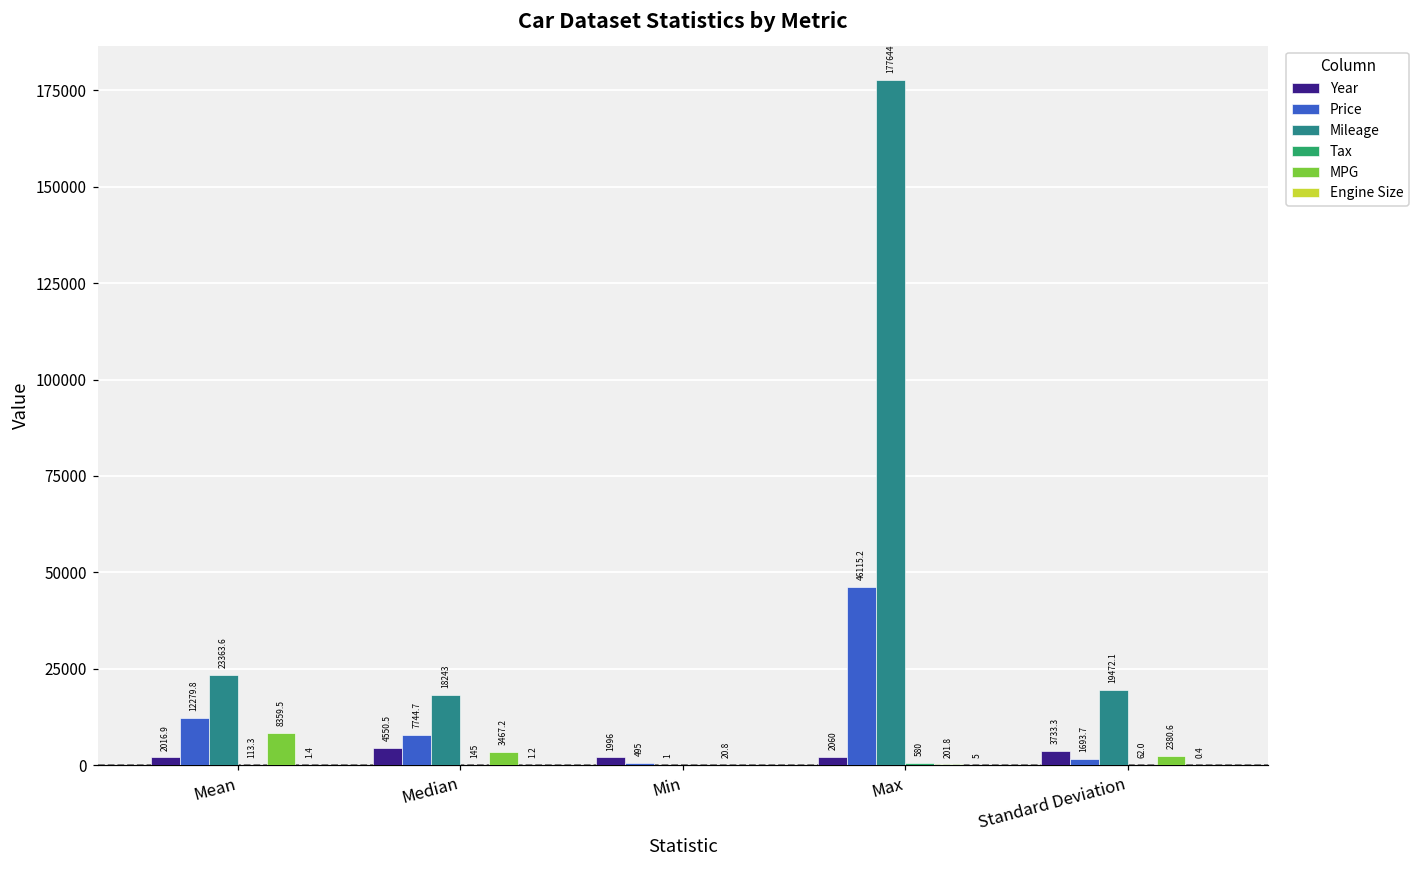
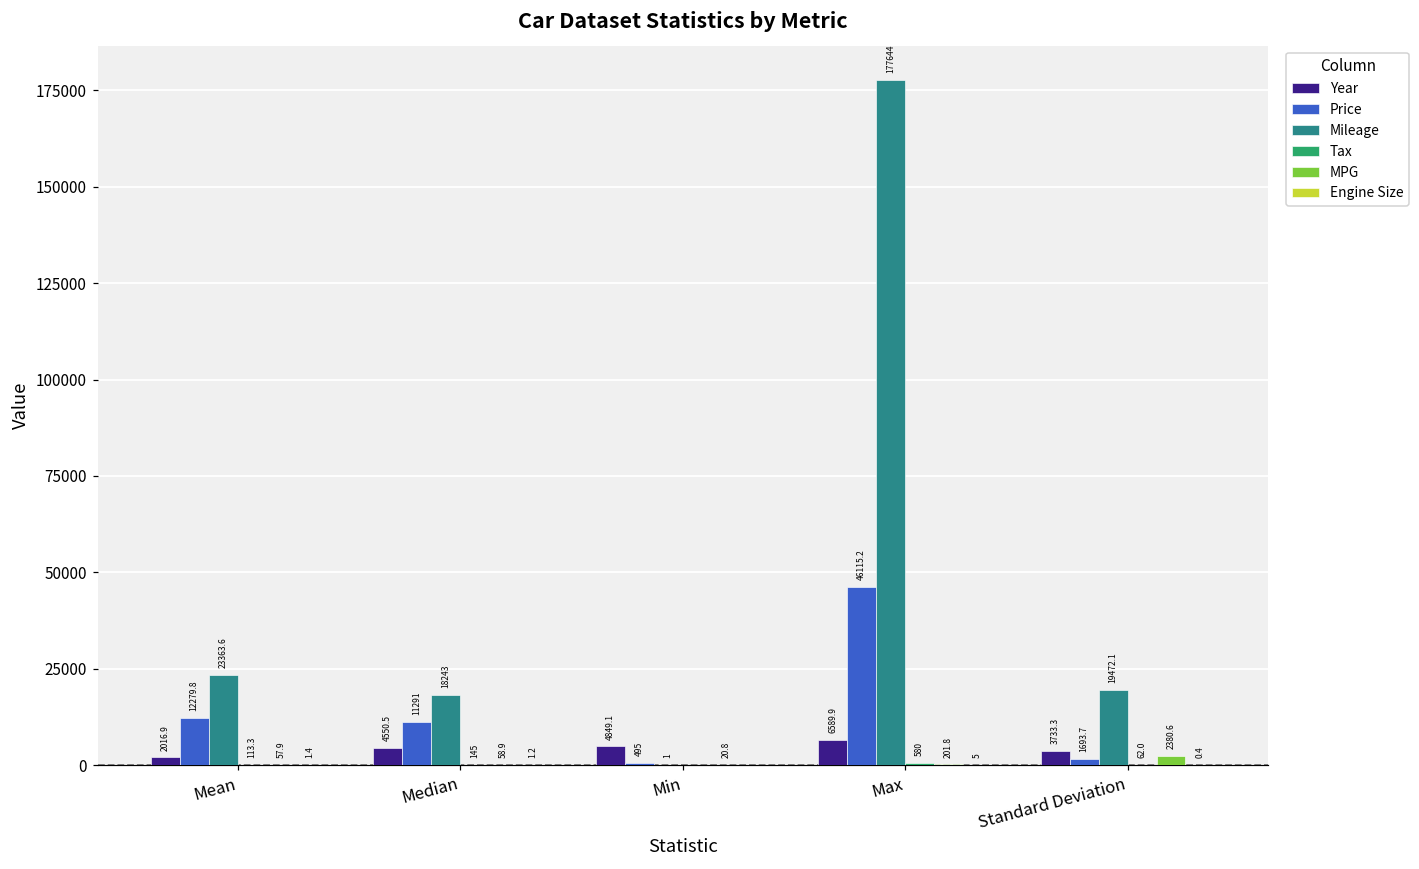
MPG, Mean: 8359.5 -> 57.9
Price, Median: 7744.7 -> 11291
MPG, Median: 3467.2 -> 58.9
Year, Min: 1996 -> 4849.1
Year, Max: 2060 -> 6589.9
